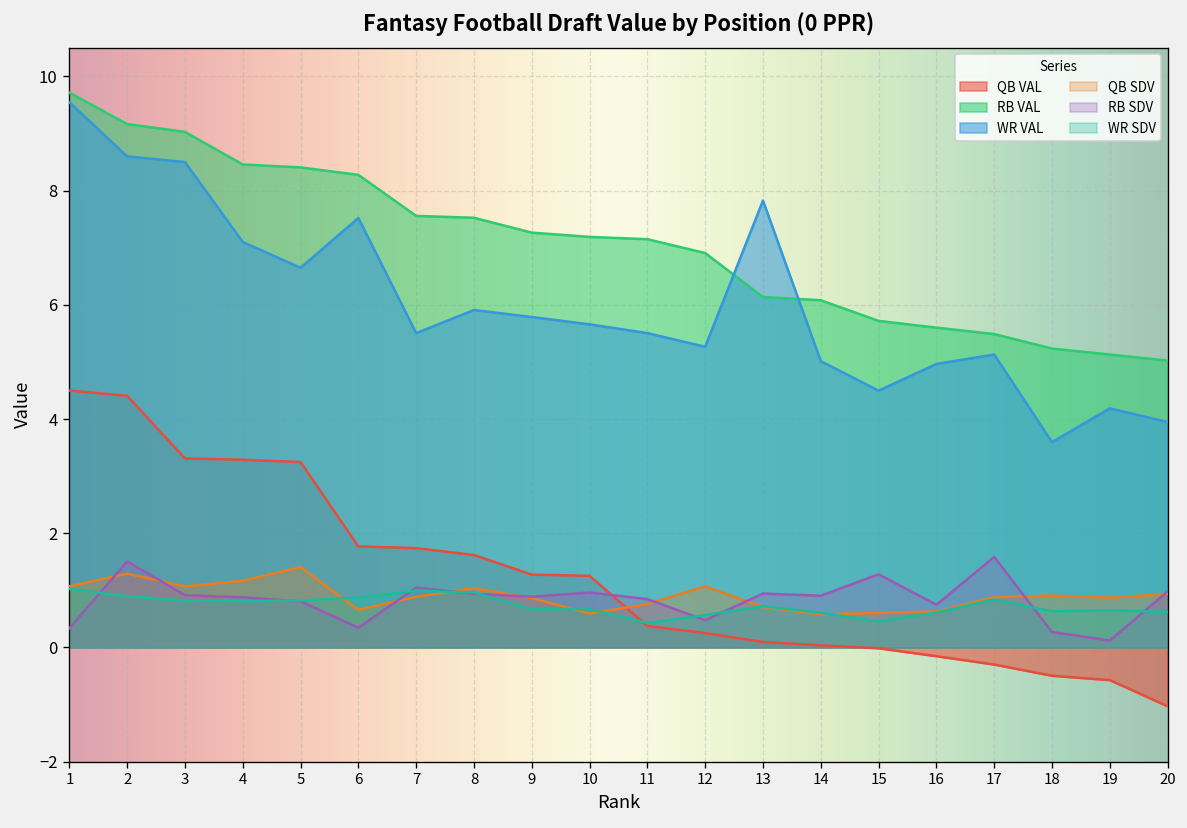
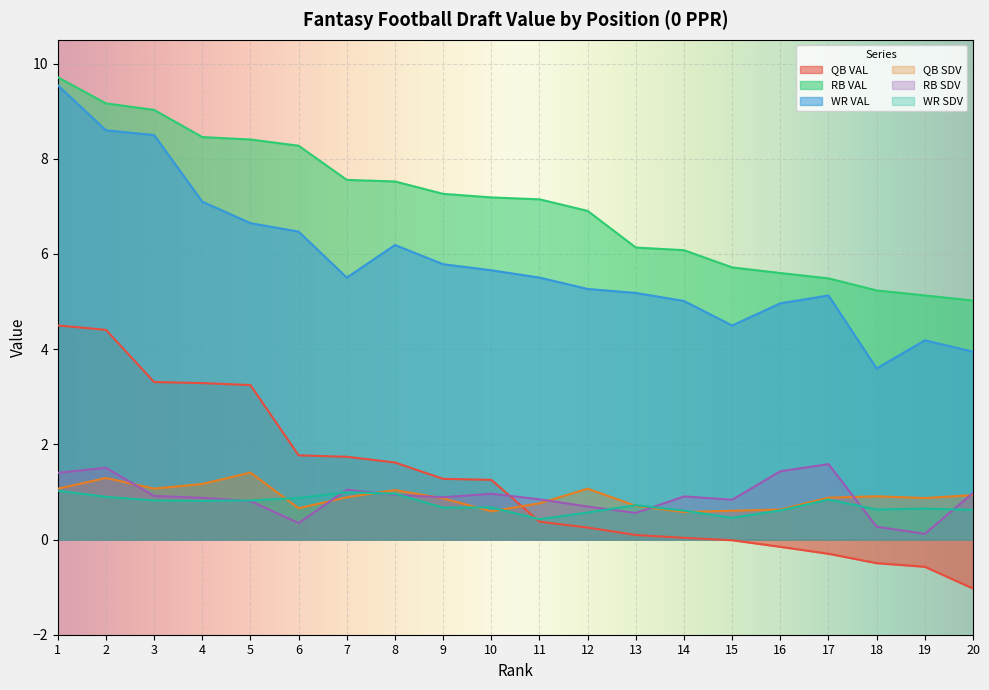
RB SDV, 1: 0.3 -> 1.4
WR VAL, 6: 7.5 -> 6.5
WR VAL, 8: 5.9 -> 6.2
RB SDV, 12: 0.5 -> 0.7
WR VAL, 13: 7.8 -> 5.2
RB SDV, 13: 0.9 -> 0.6
RB SDV, 15: 1.3 -> 0.8
RB SDV, 16: 0.7 -> 1.4
